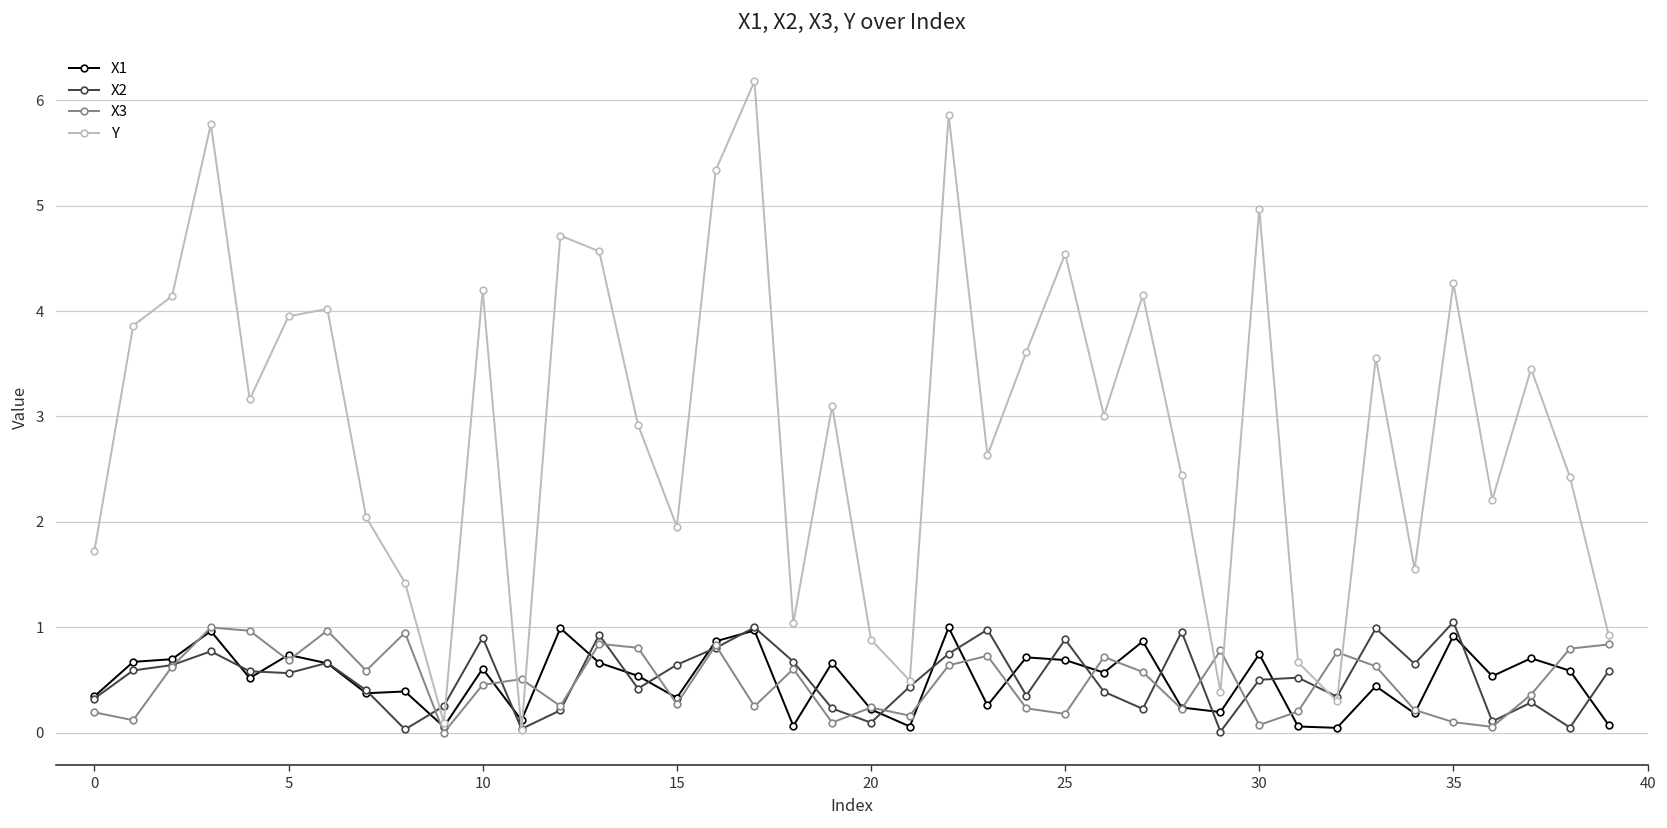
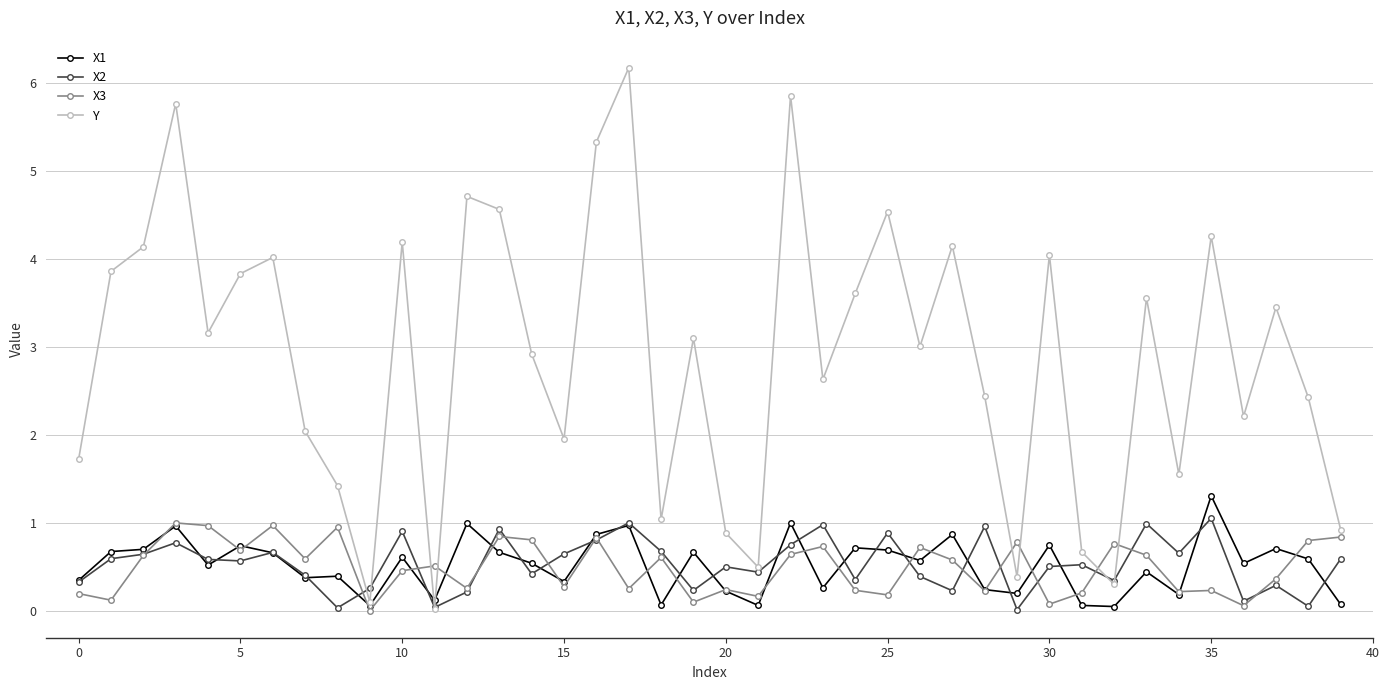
Y, 5: 4.0 -> 3.8
X2, 20: 0.1 -> 0.5
Y, 30: 5.0 -> 4.0
X1, 35: 0.9 -> 1.3
X3, 35: 0.1 -> 0.2
